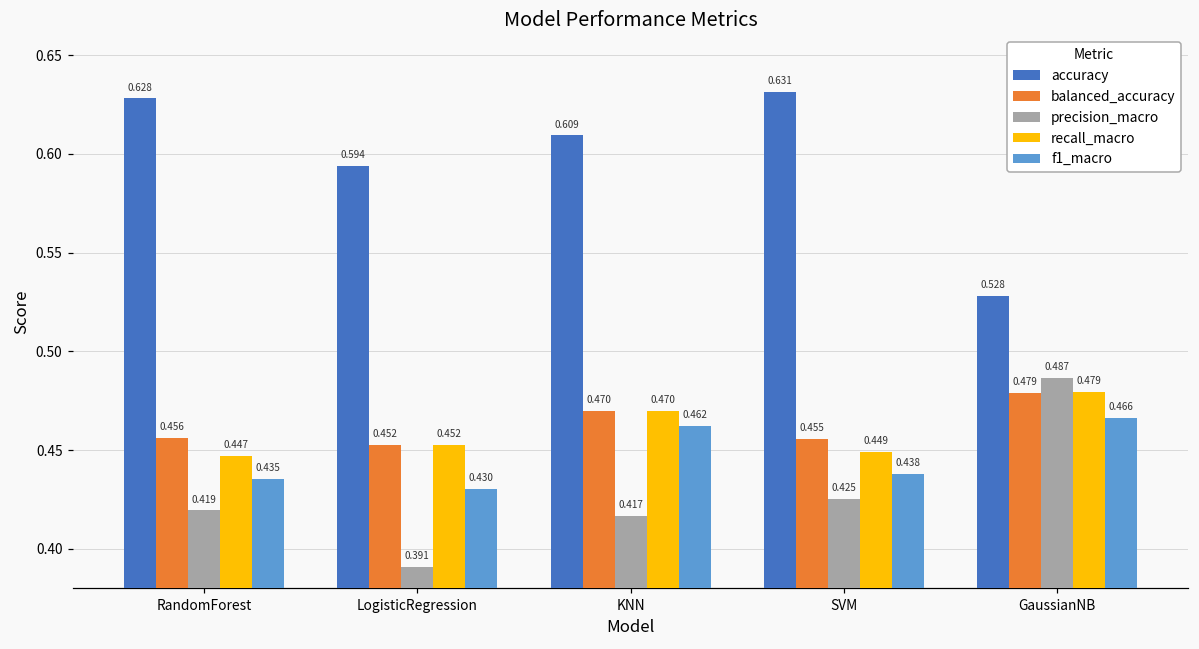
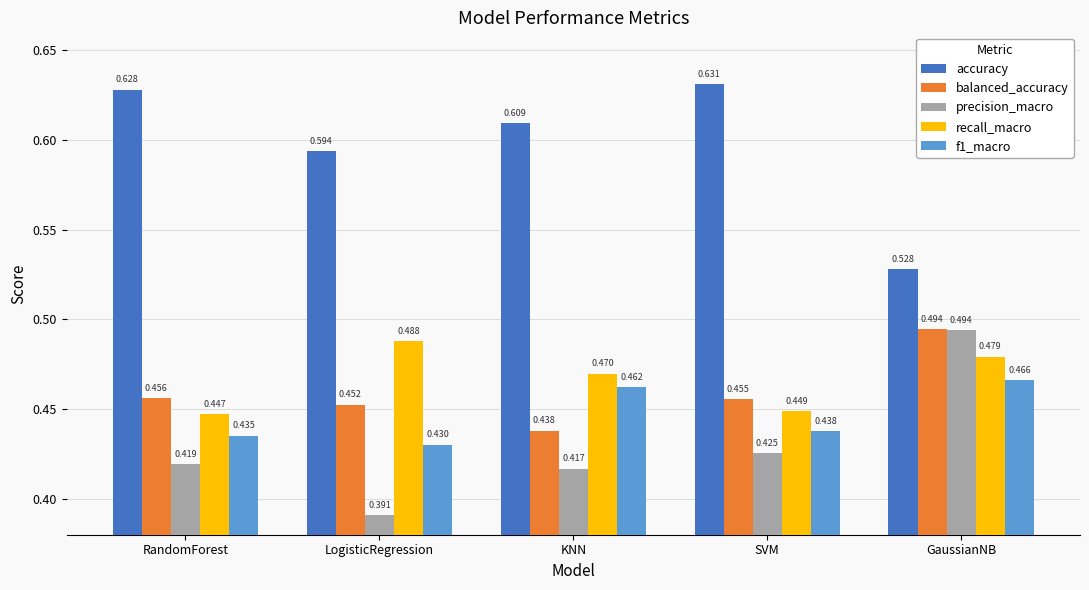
recall_macro, LogisticRegression: 0.452 -> 0.488
balanced_accuracy, KNN: 0.470 -> 0.438
balanced_accuracy, GaussianNB: 0.479 -> 0.494
precision_macro, GaussianNB: 0.487 -> 0.494
